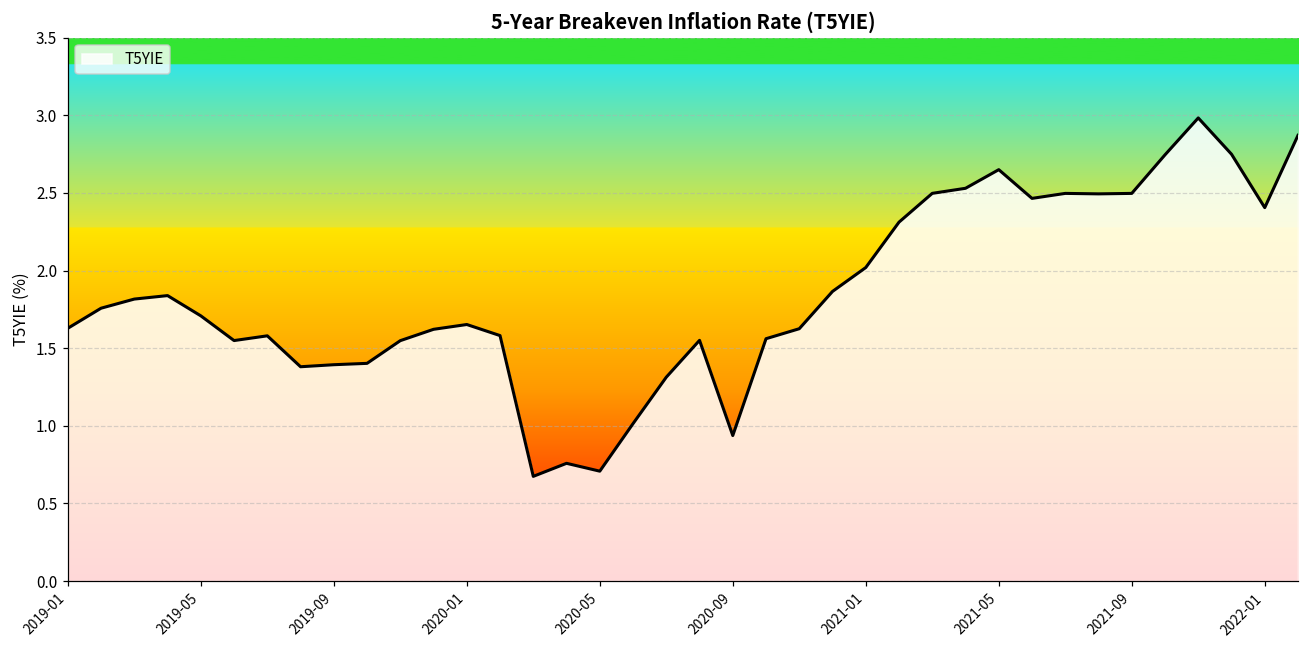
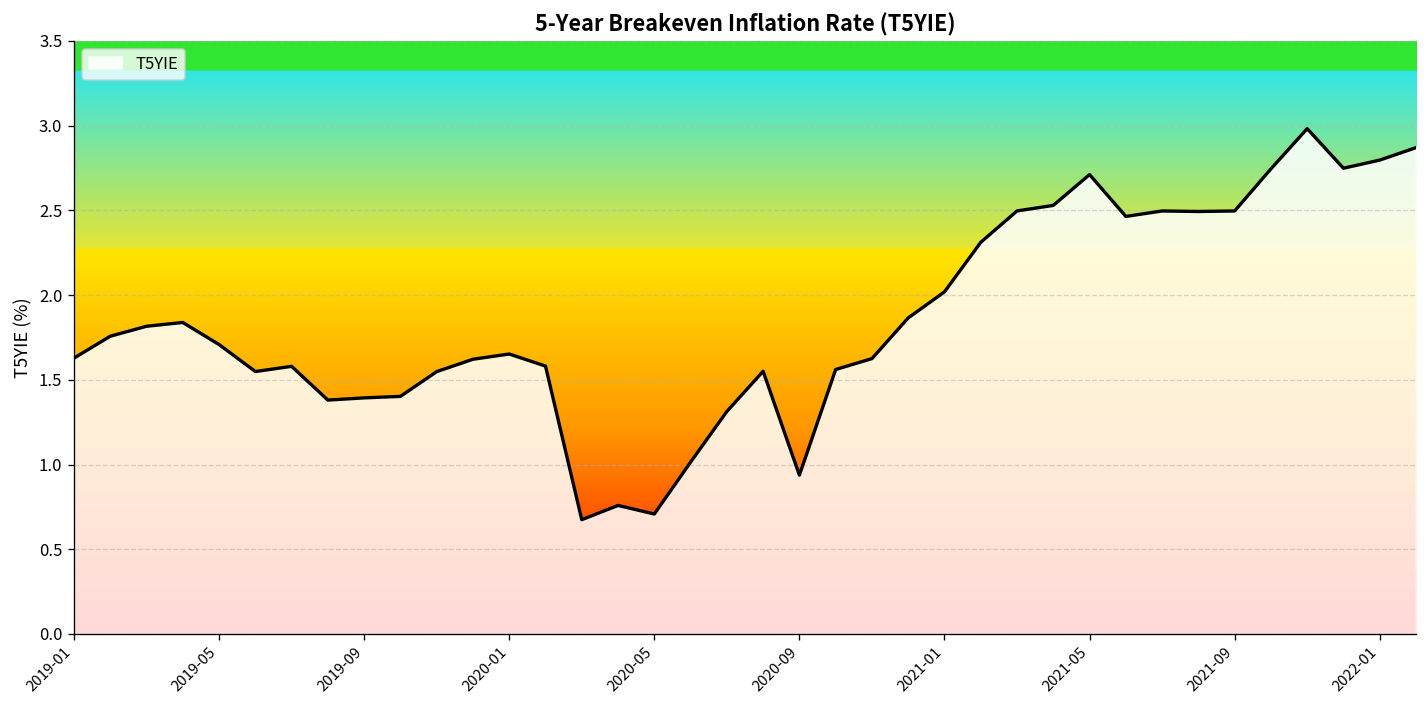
2021-05: 2.65 -> 2.71
2022-01: 2.41 -> 2.80
